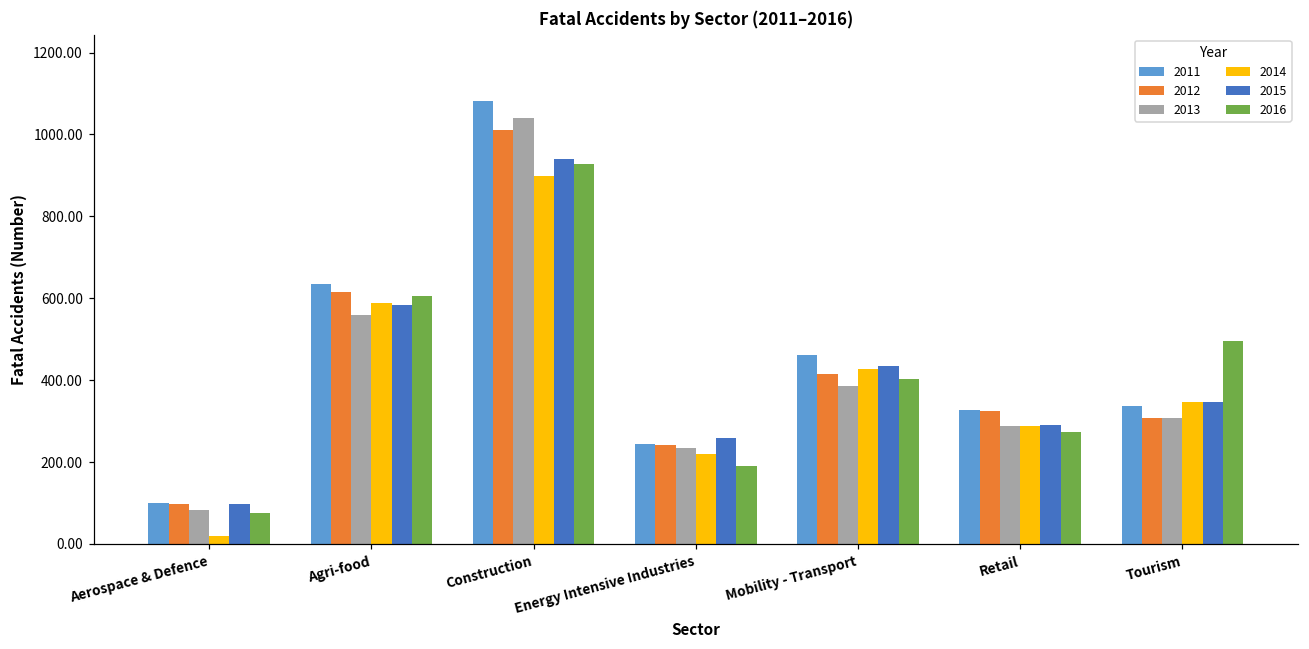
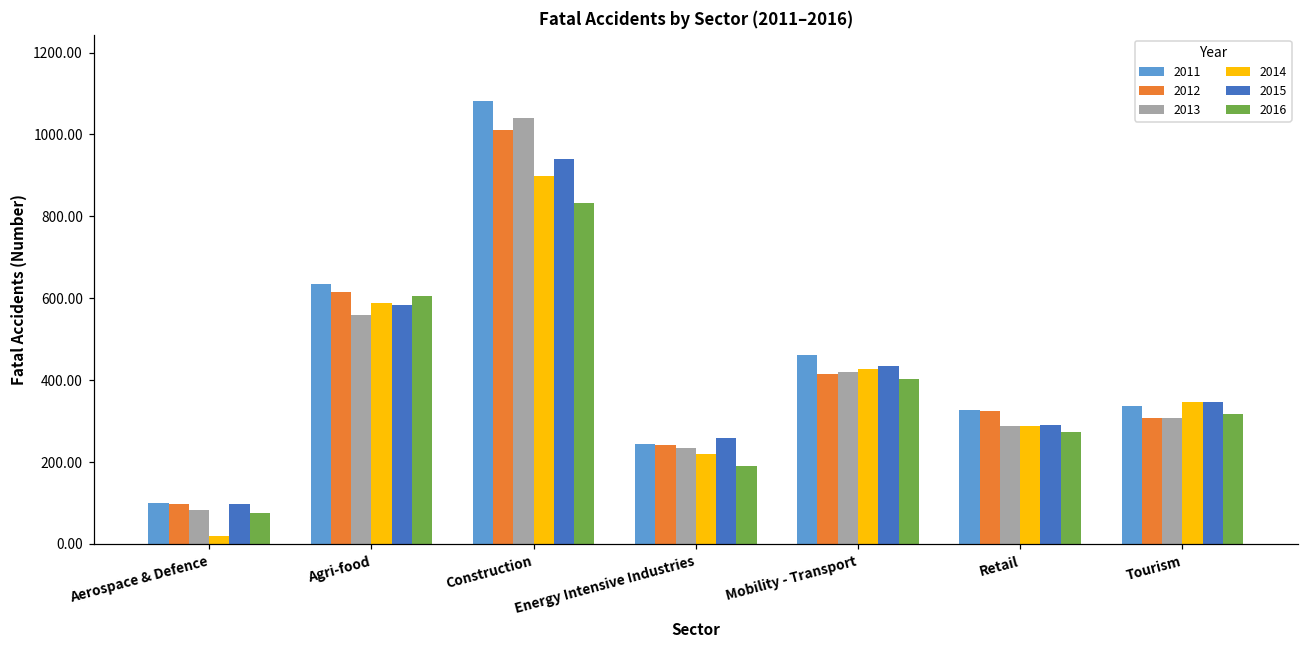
2016, Construction: 930 -> 830
2013, Mobility - Transport: 380 -> 420
2016, Tourism: 500 -> 320
